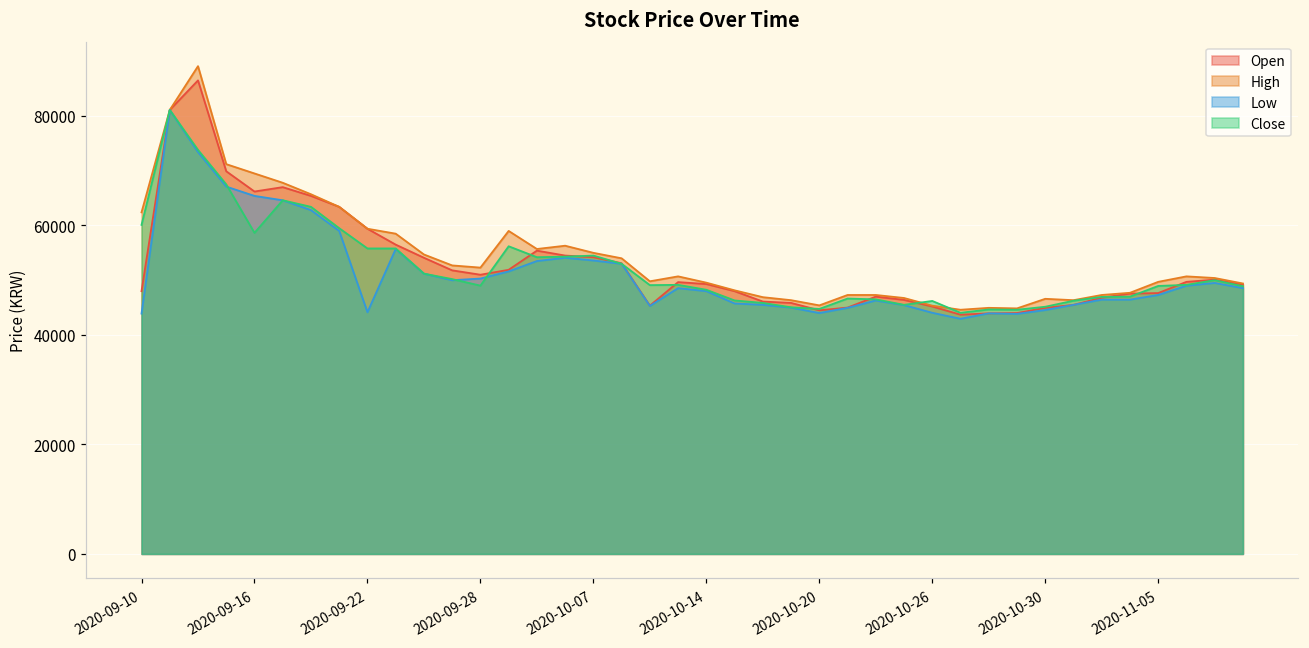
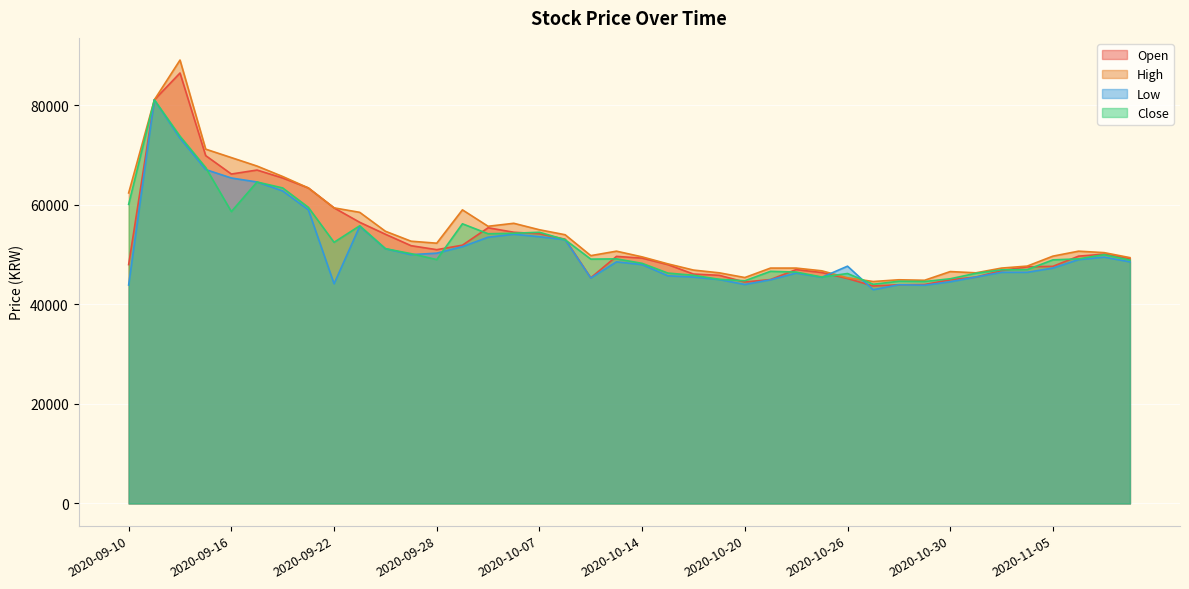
Close, 2020-09-22: 56000 -> 52000
Low, 2020-10-26: 44000 -> 48000
